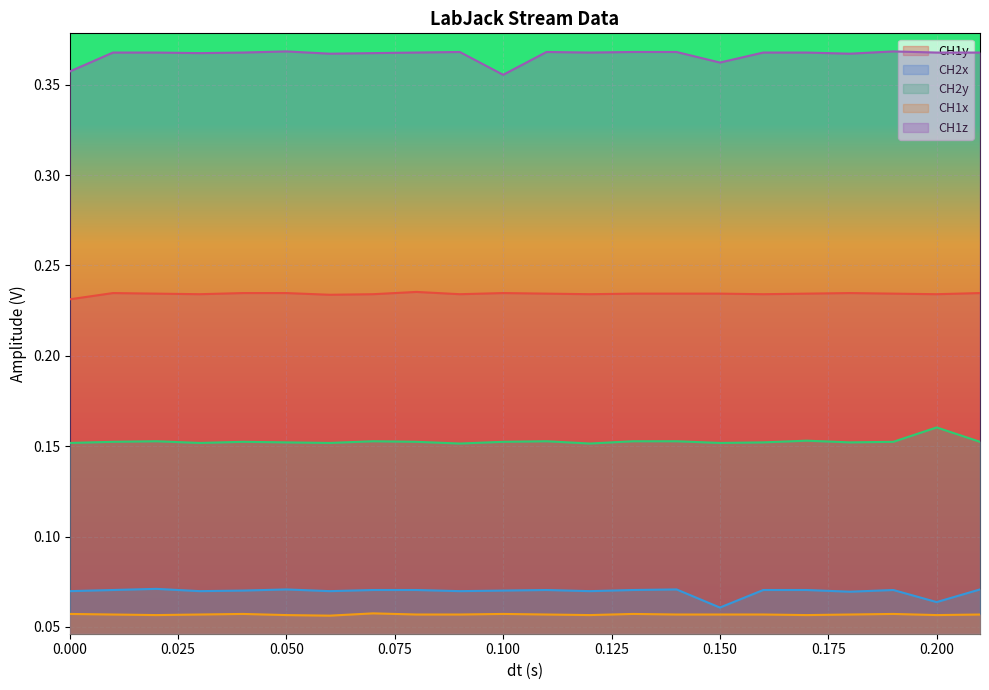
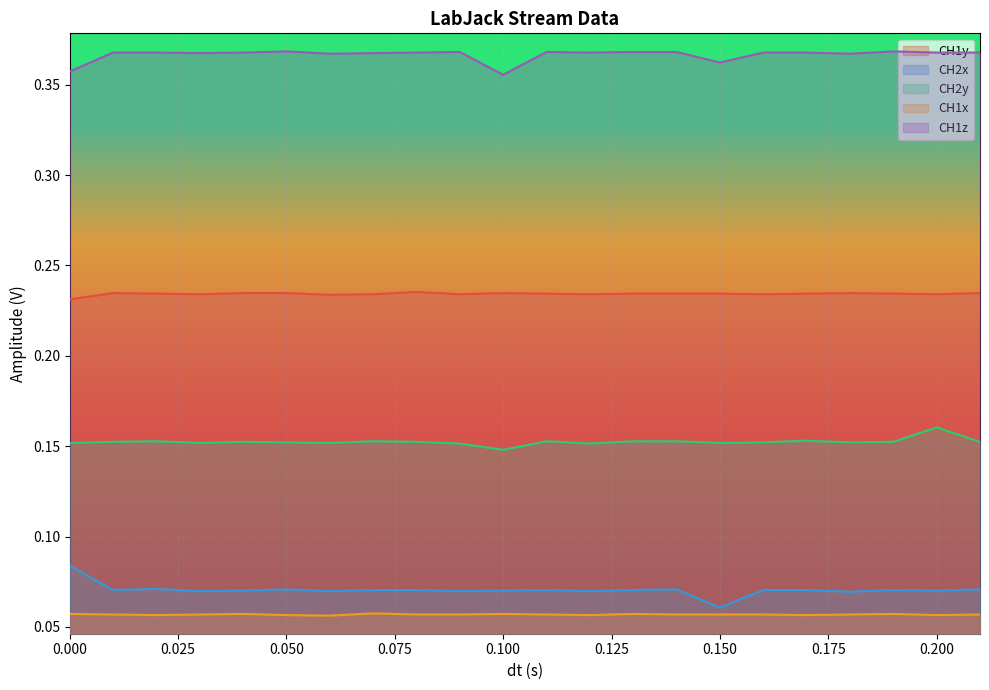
CH2x, 0.000: 0.070 -> 0.084
CH2y, 0.100: 0.152 -> 0.148
CH2x, 0.200: 0.064 -> 0.070
